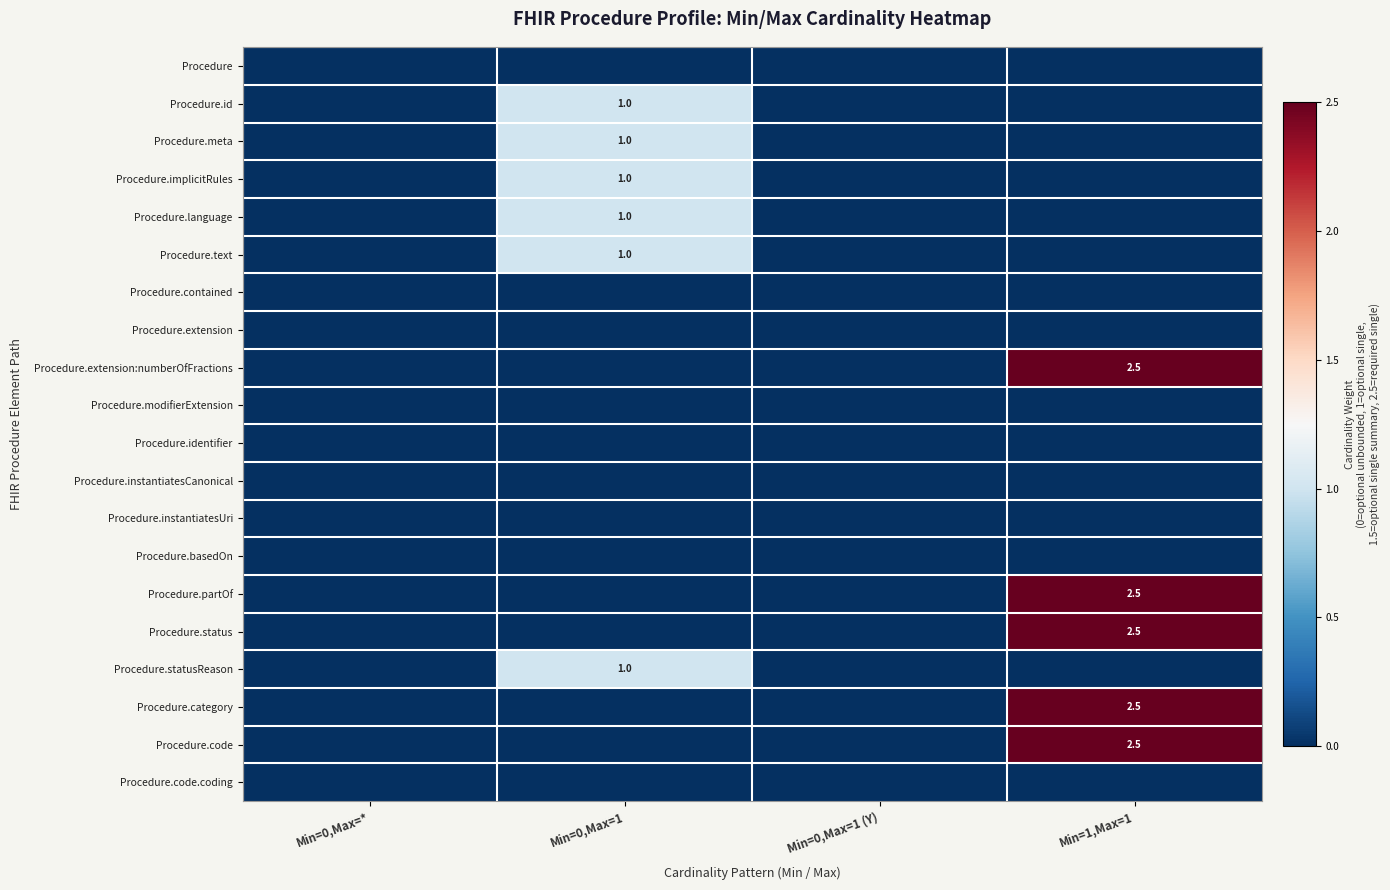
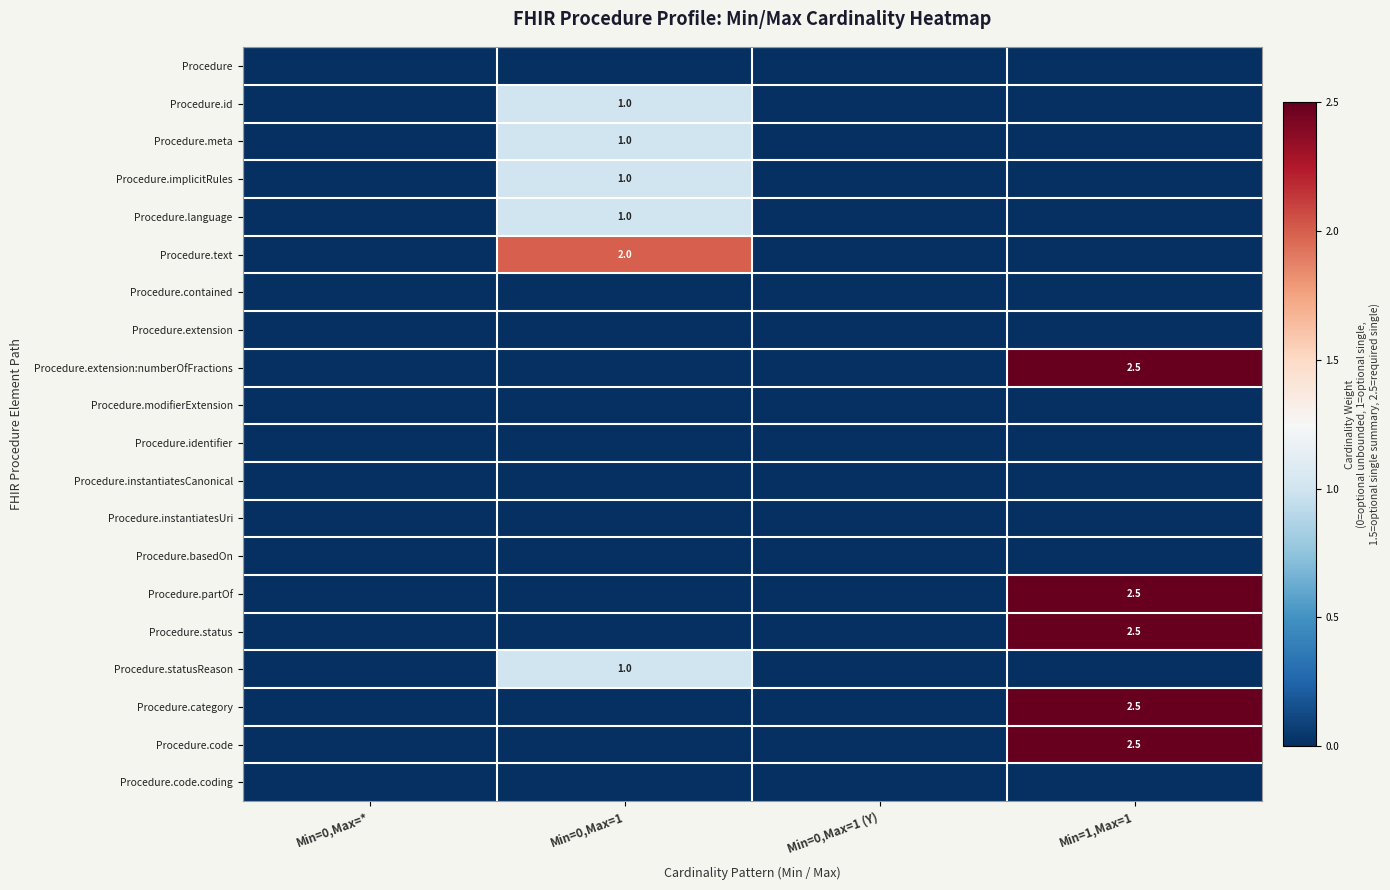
Procedure.text, Min=0,Max=1: 1.0 -> 2.0
